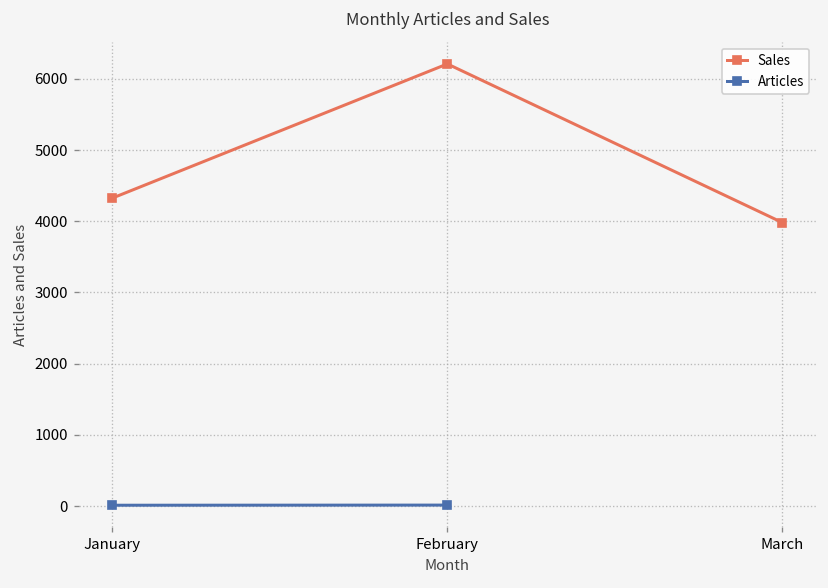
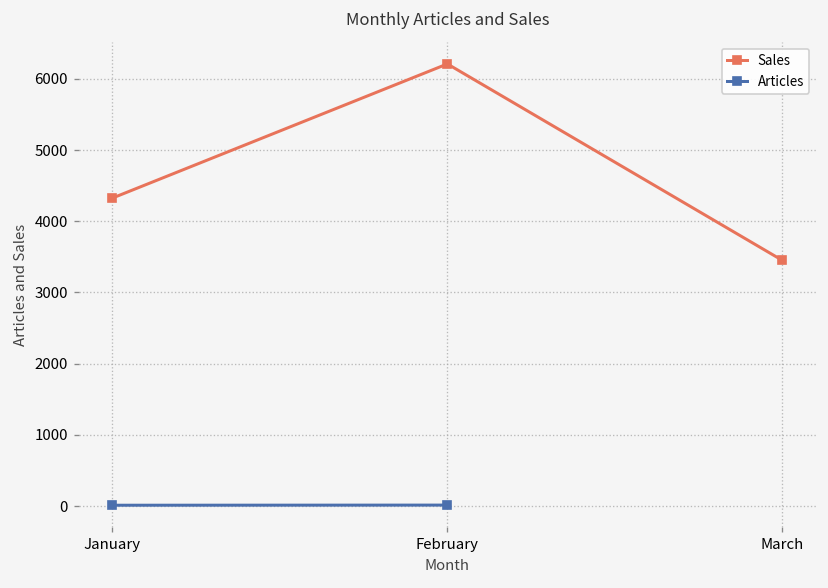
Sales, March: 4000 -> 3500
